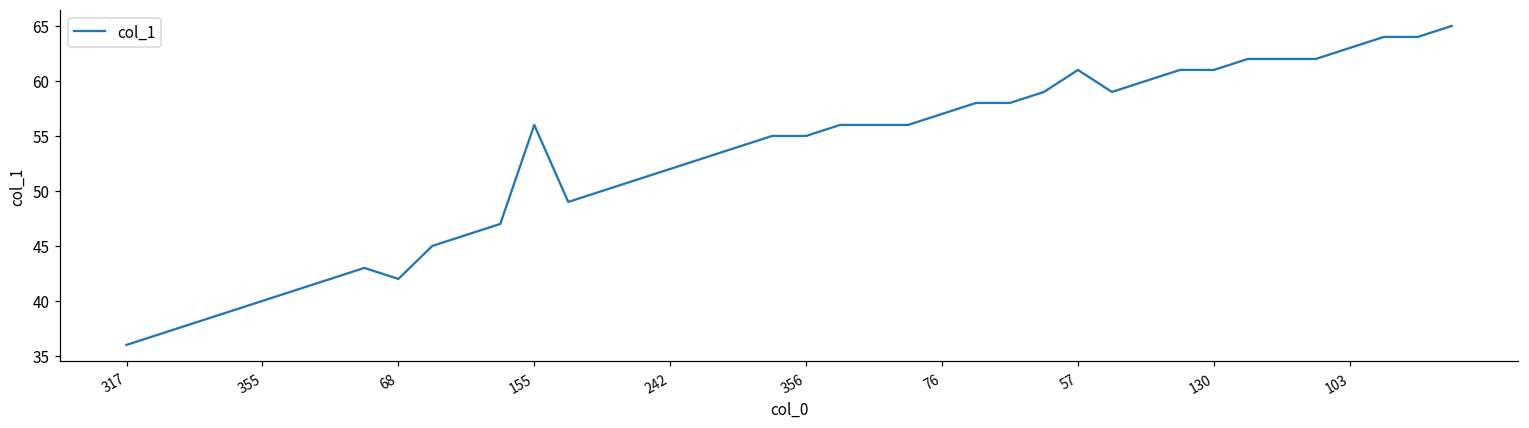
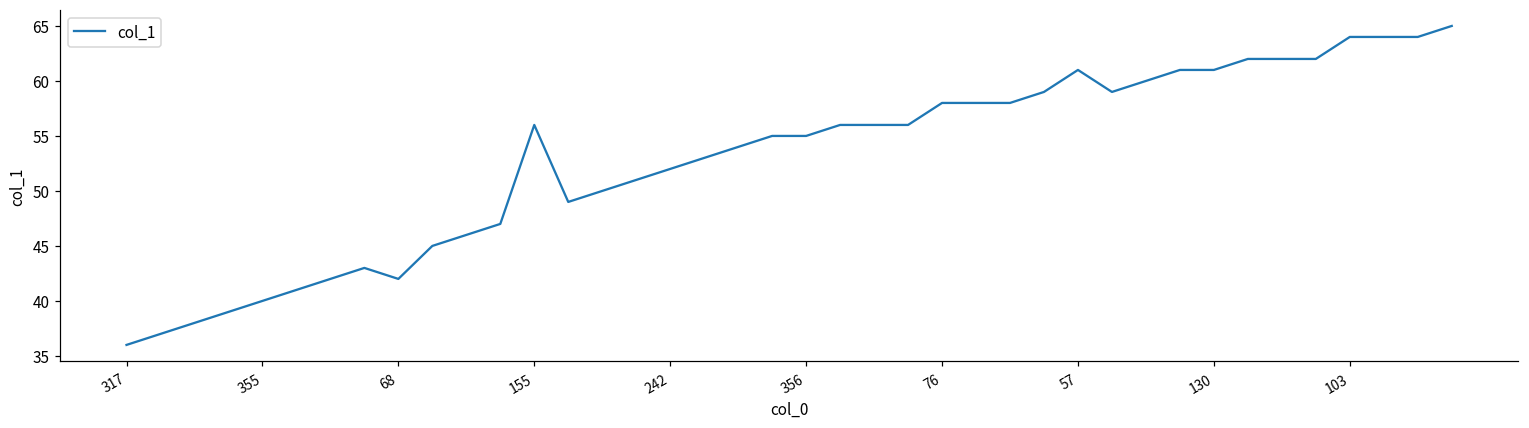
76: 57 -> 58
103: 63 -> 64
